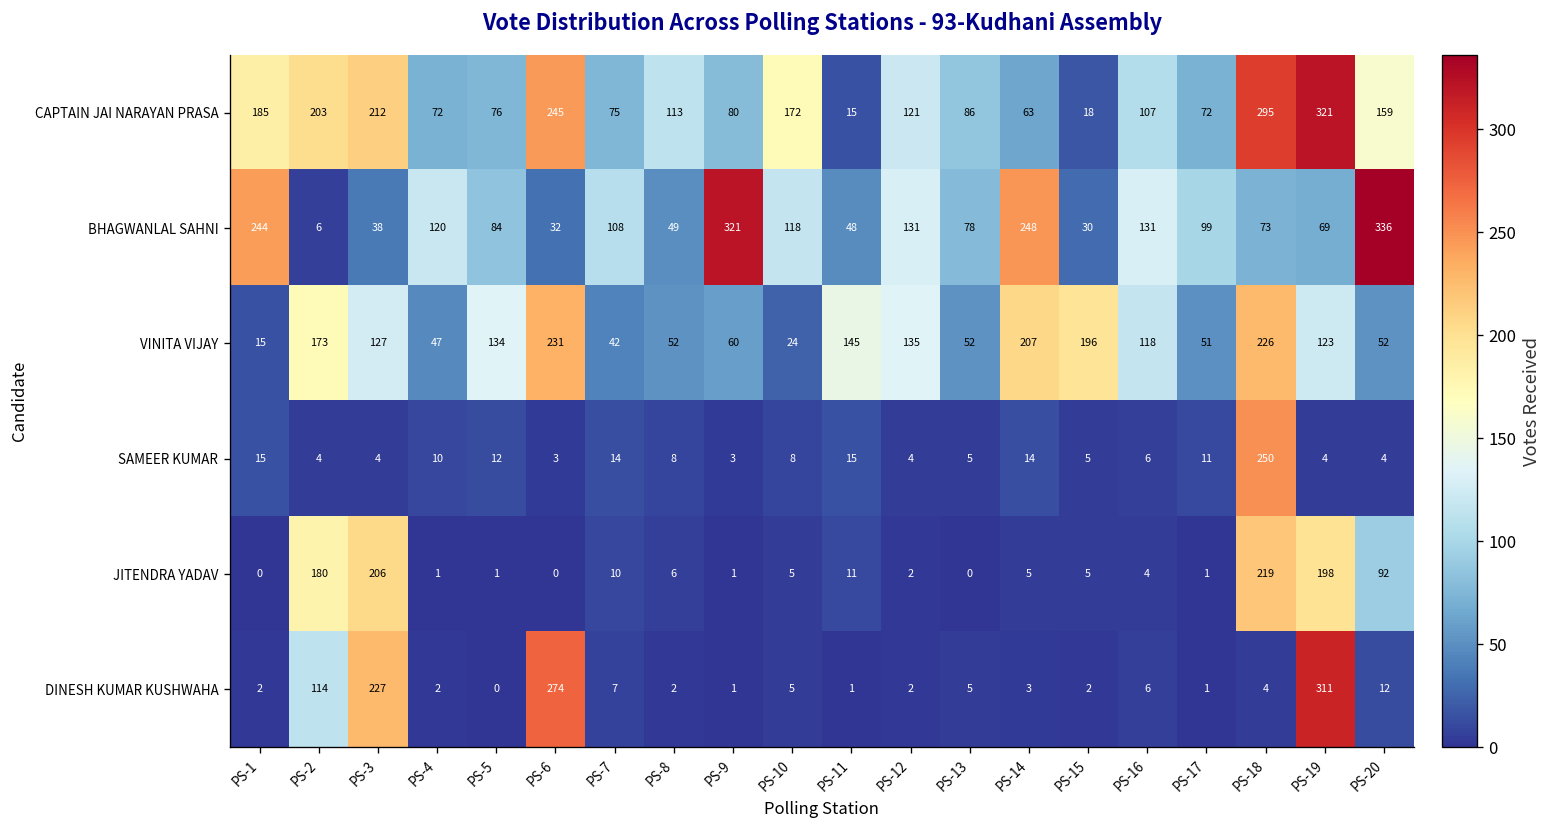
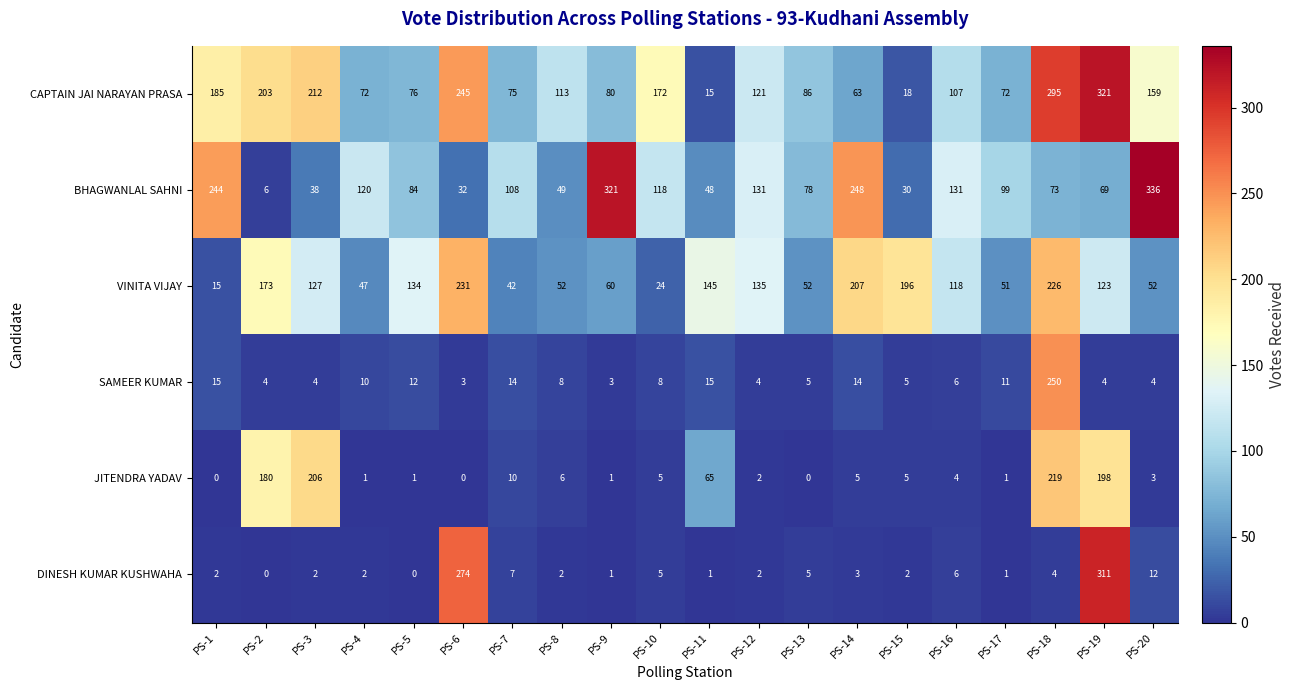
JITENDRA YADAV, PS-11: 11 -> 65
JITENDRA YADAV, PS-20: 92 -> 3
DINESH KUMAR KUSHWAHA, PS-2: 114 -> 0
DINESH KUMAR KUSHWAHA, PS-3: 227 -> 2
